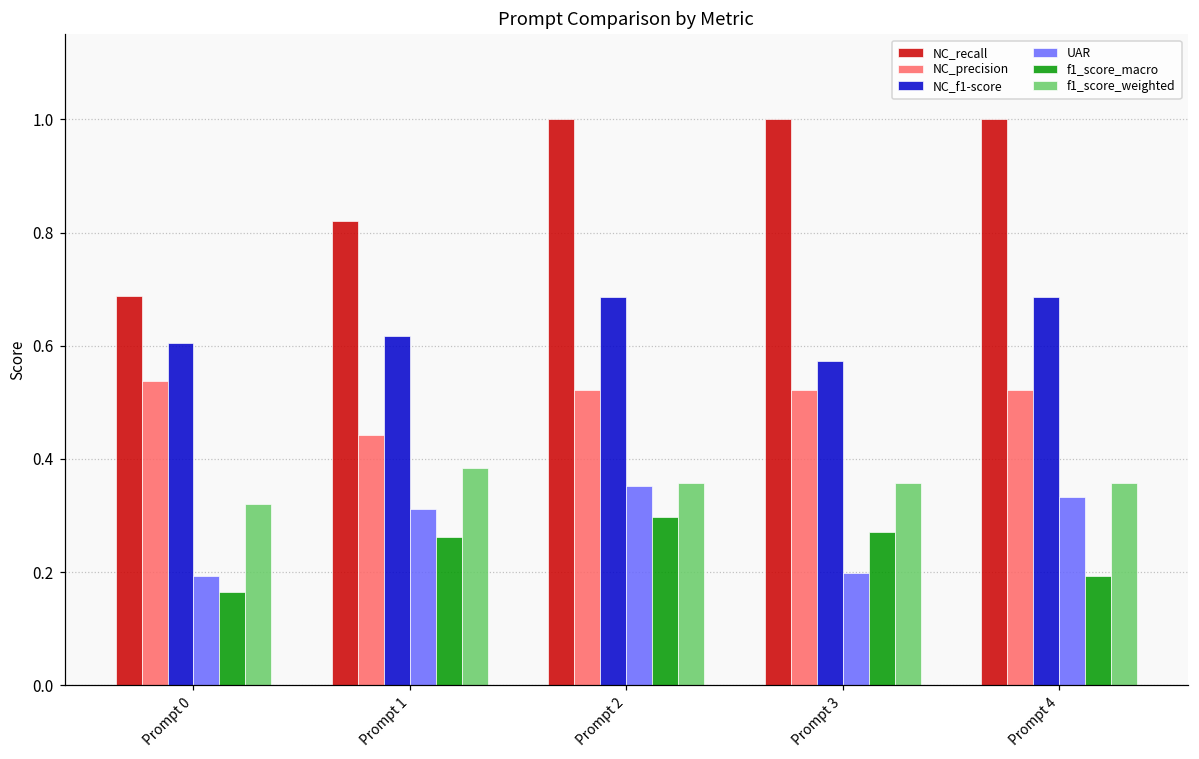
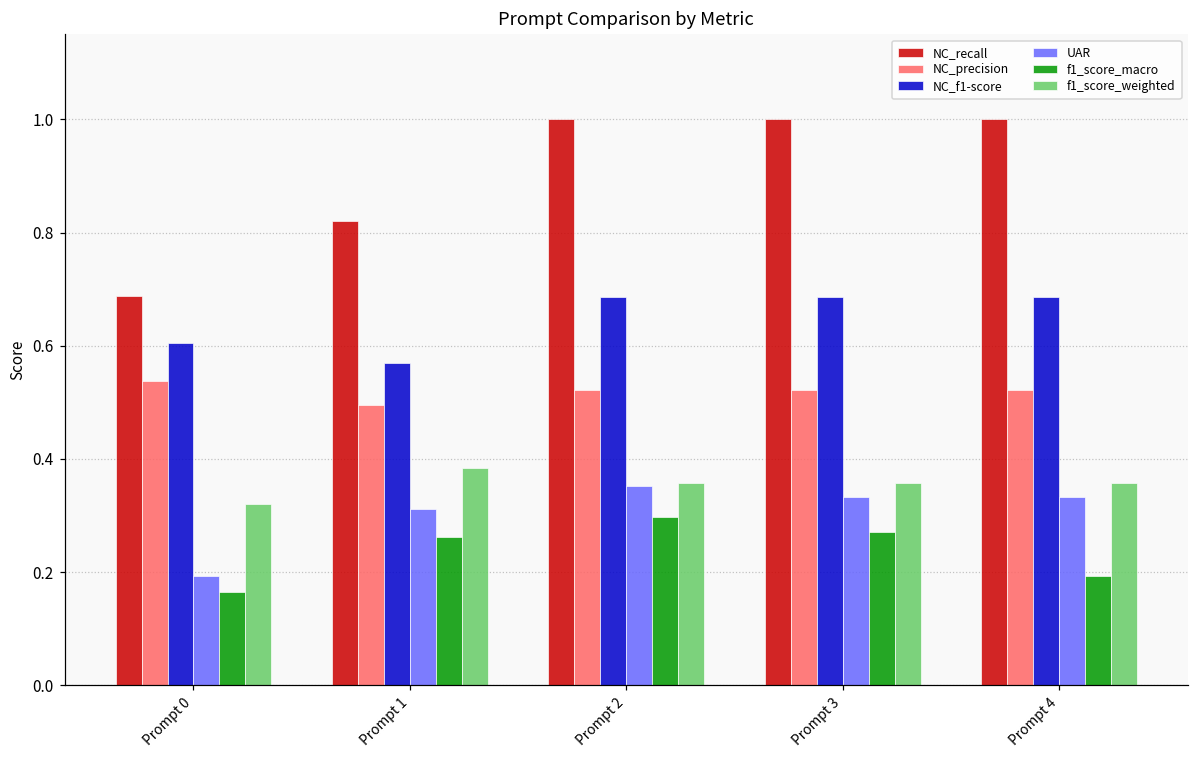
NC_precision, Prompt 1: 0.44 -> 0.50
NC_f1-score, Prompt 1: 0.62 -> 0.57
NC_f1-score, Prompt 3: 0.57 -> 0.69
UAR, Prompt 3: 0.20 -> 0.33
